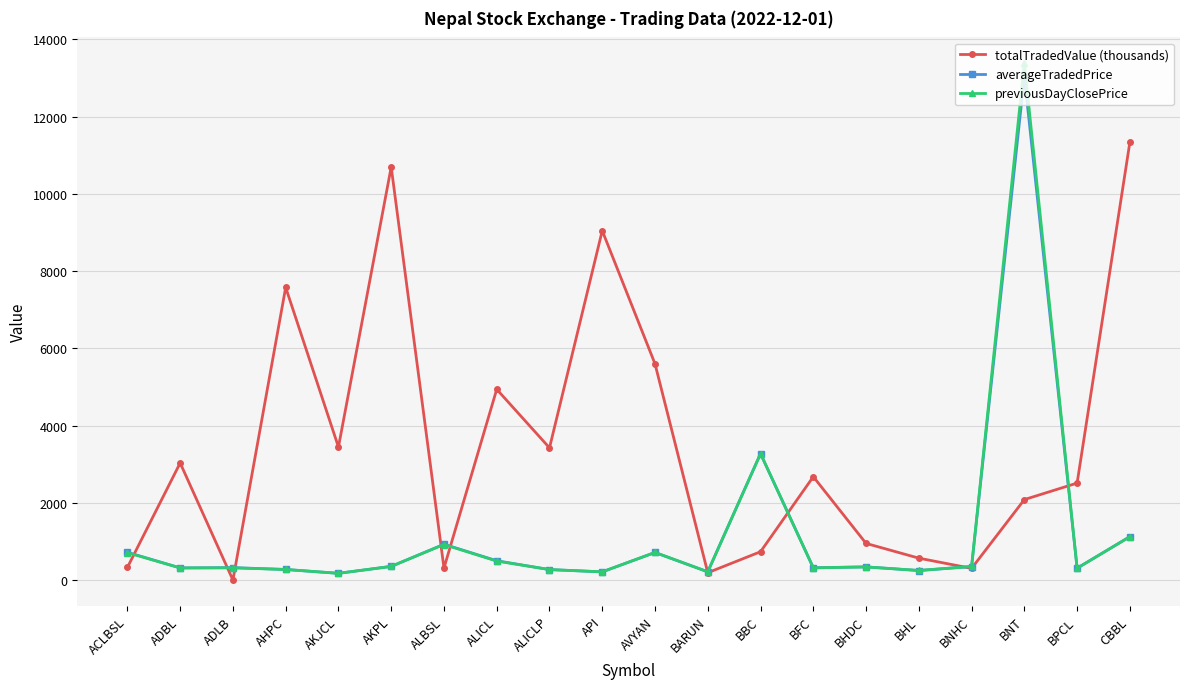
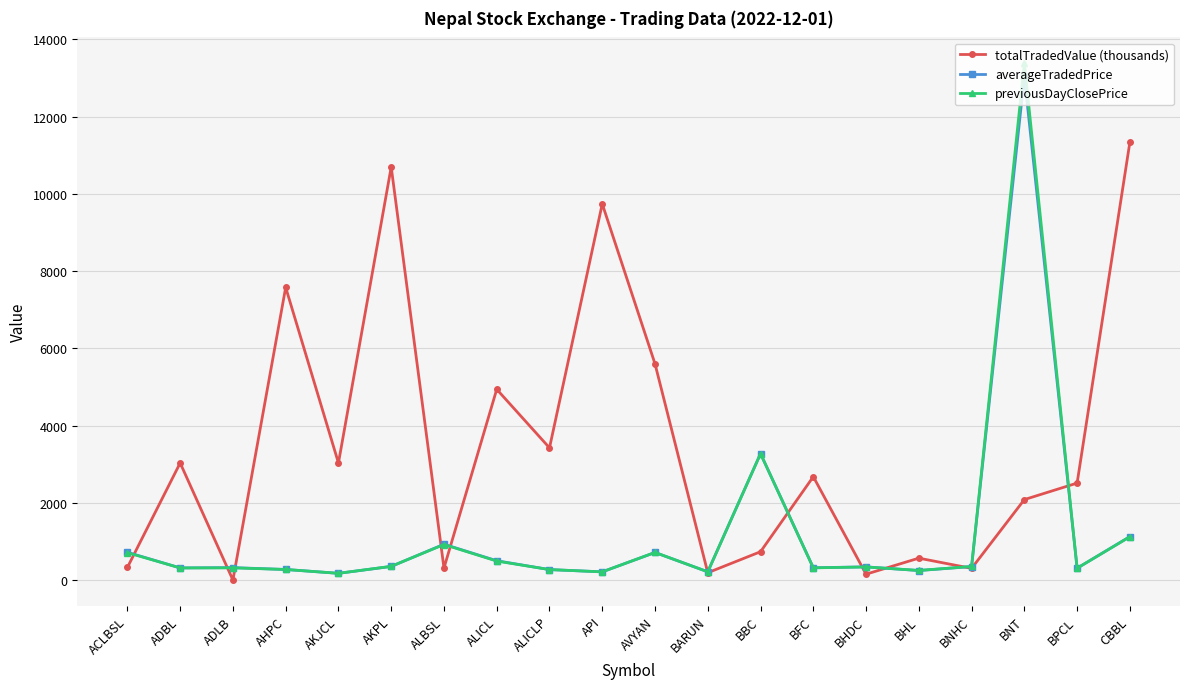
totalTradedValue (thousands), AKJCL: 3400 -> 3000
totalTradedValue (thousands), API: 9000 -> 9700
totalTradedValue (thousands), BHDC: 1000 -> 200
